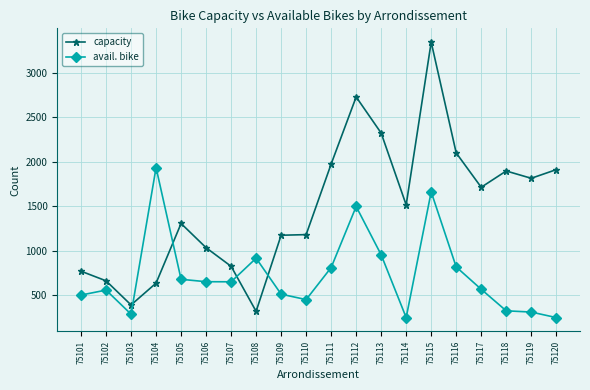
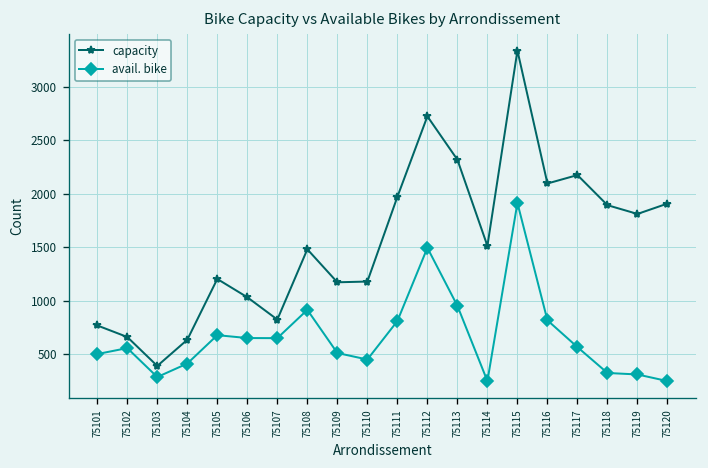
avail. bike, 75104: 1900 -> 400
capacity, 75105: 1300 -> 1200
capacity, 75108: 300 -> 1500
avail. bike, 75115: 1700 -> 1900
capacity, 75117: 1700 -> 2200
